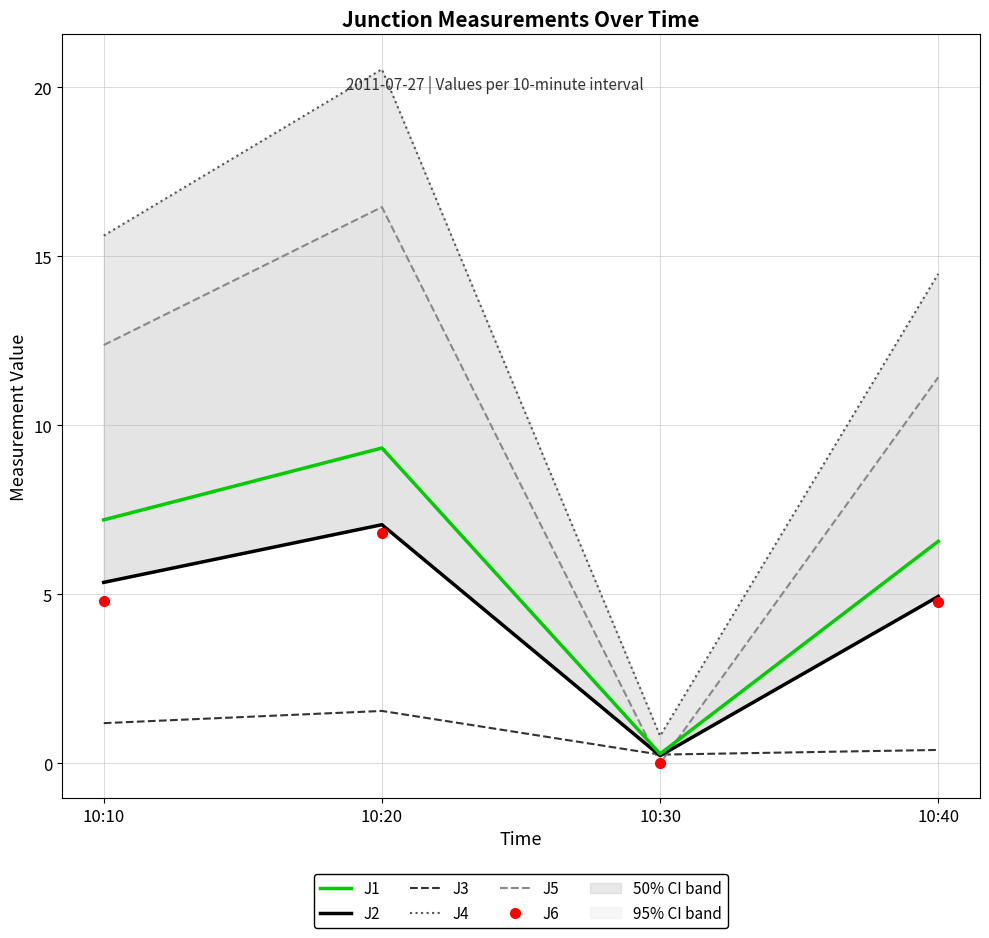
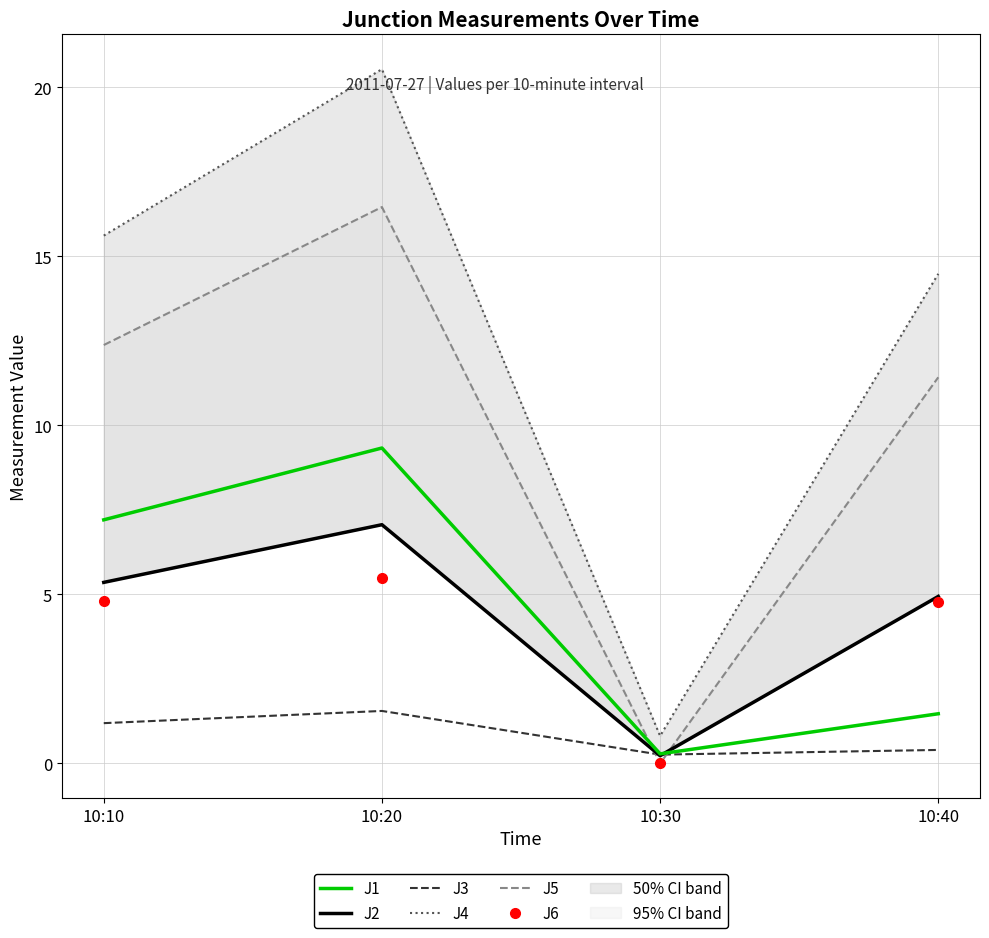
J6, 10:20: 6.8 -> 5.5
J1, 10:40: 6.6 -> 1.5
